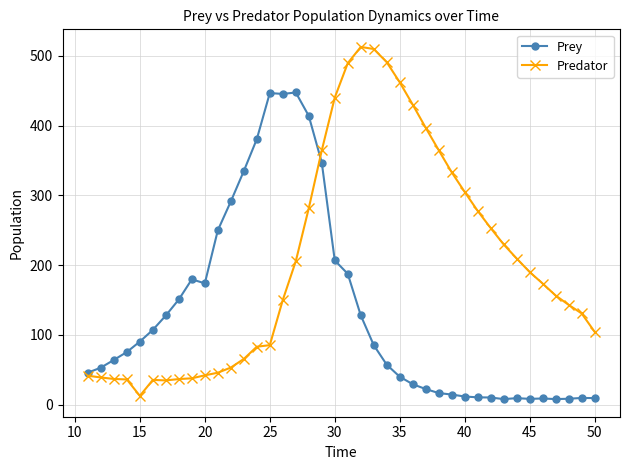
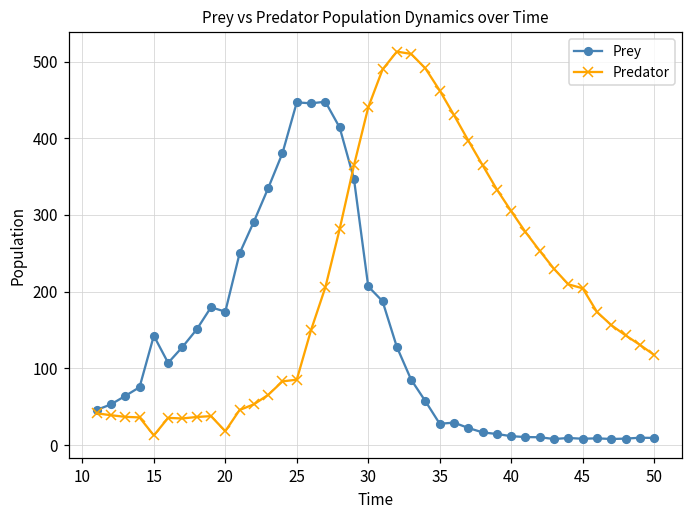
Prey, 15: 90 -> 140
Predator, 20: 40 -> 20
Prey, 35: 40 -> 30
Predator, 45: 190 -> 200
Predator, 50: 100 -> 120
